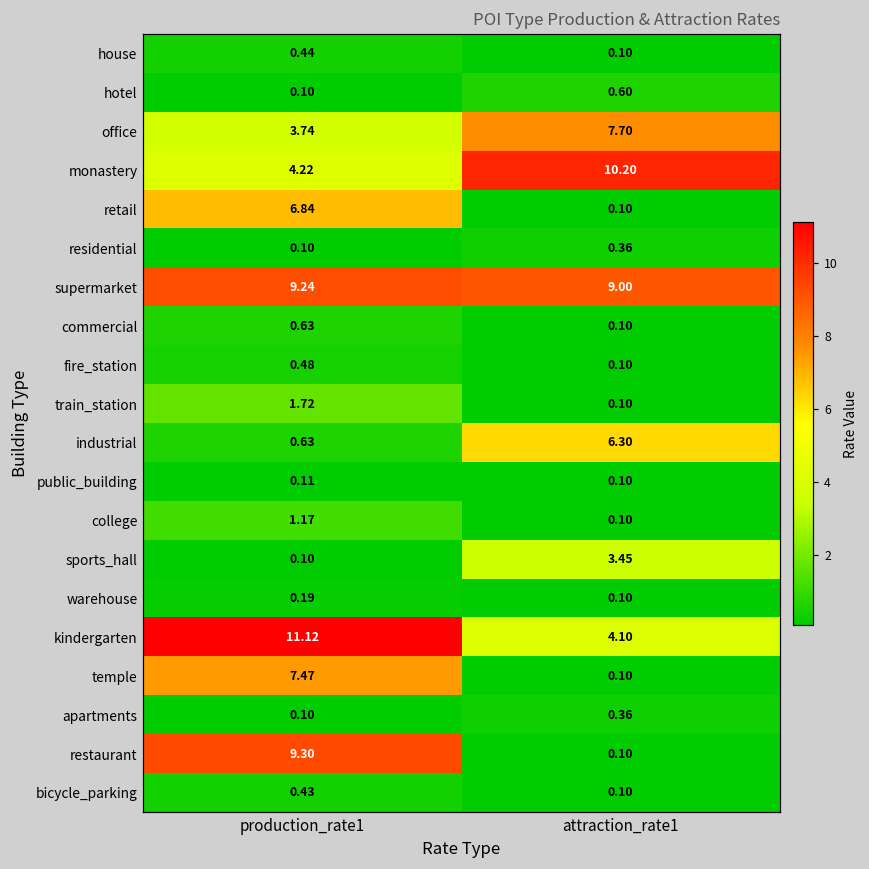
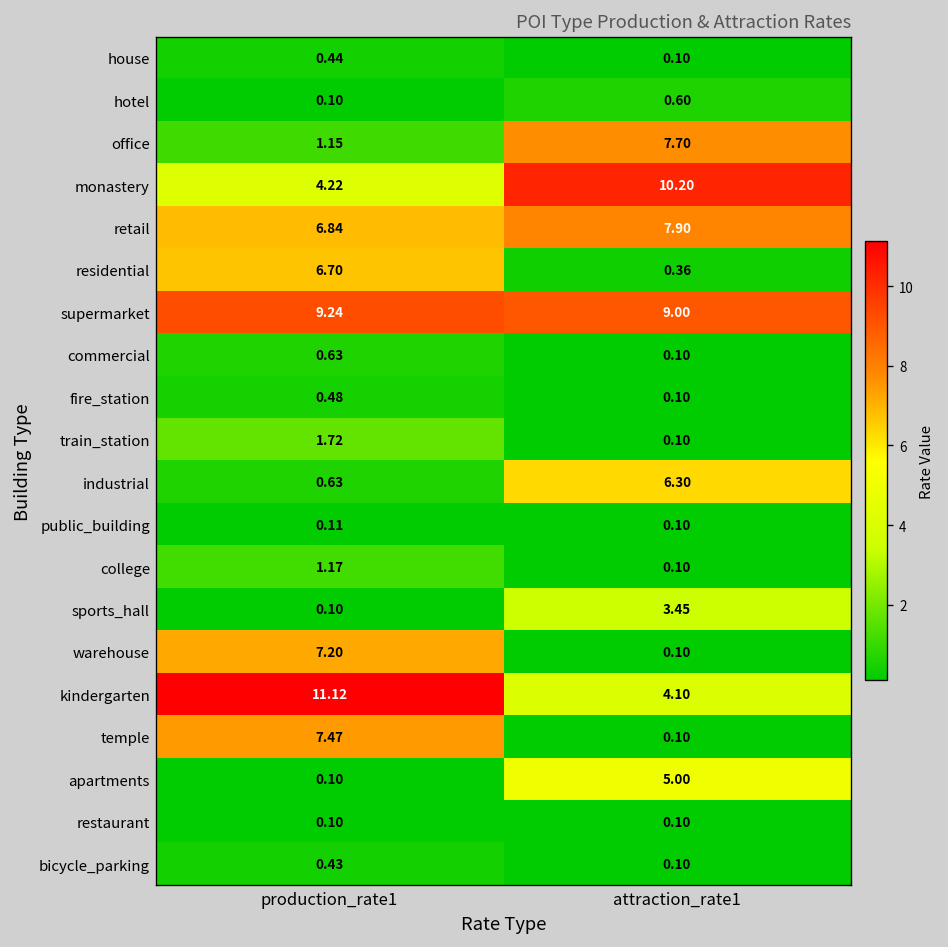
office, production_rate1: 3.74 -> 1.15
retail, attraction_rate1: 0.10 -> 7.90
residential, production_rate1: 0.10 -> 6.70
warehouse, production_rate1: 0.19 -> 7.20
apartments, attraction_rate1: 0.36 -> 5.00
restaurant, production_rate1: 9.30 -> 0.10
